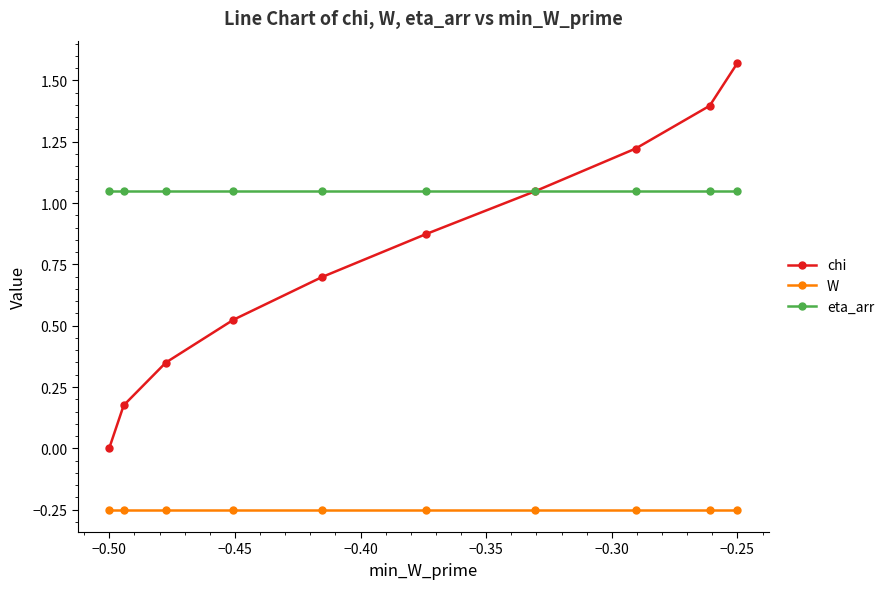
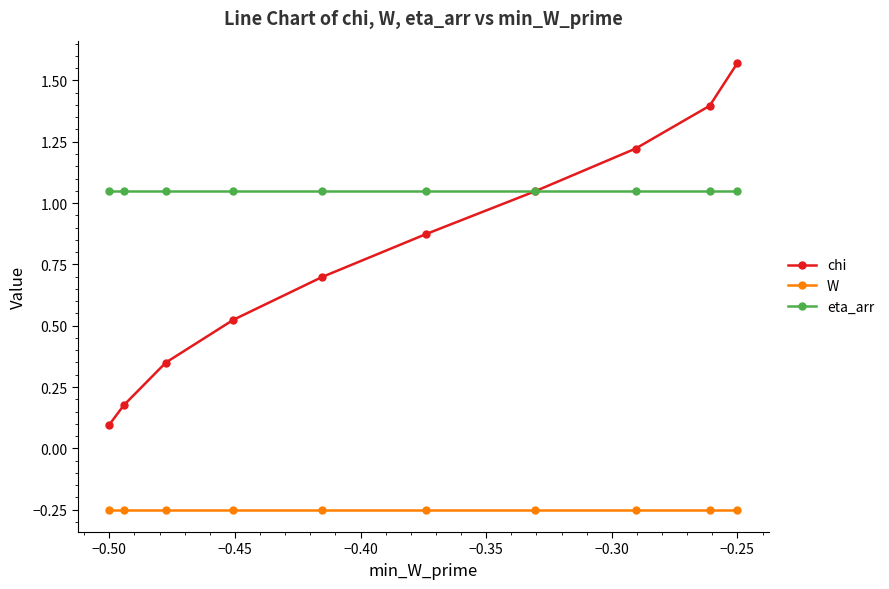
chi, −0.50: 0.00 -> 0.10
